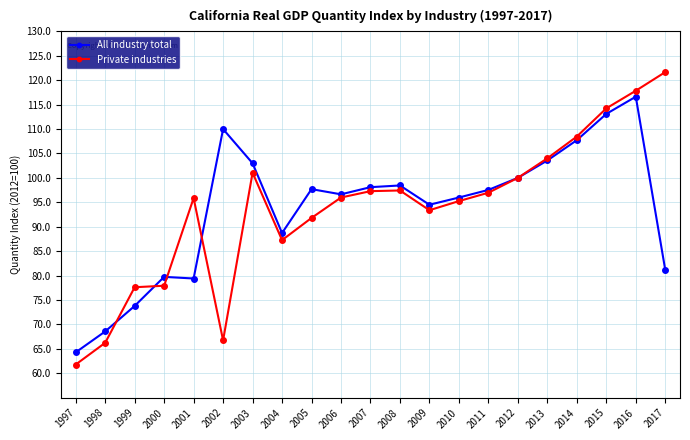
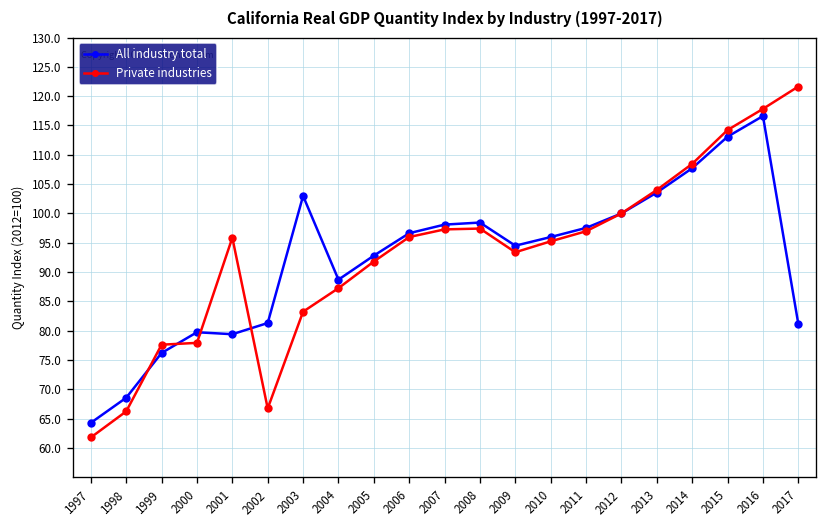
All industry total, 1999: 74 -> 76
All industry total, 2002: 110 -> 81
Private industries, 2003: 101 -> 83
All industry total, 2005: 98 -> 93
